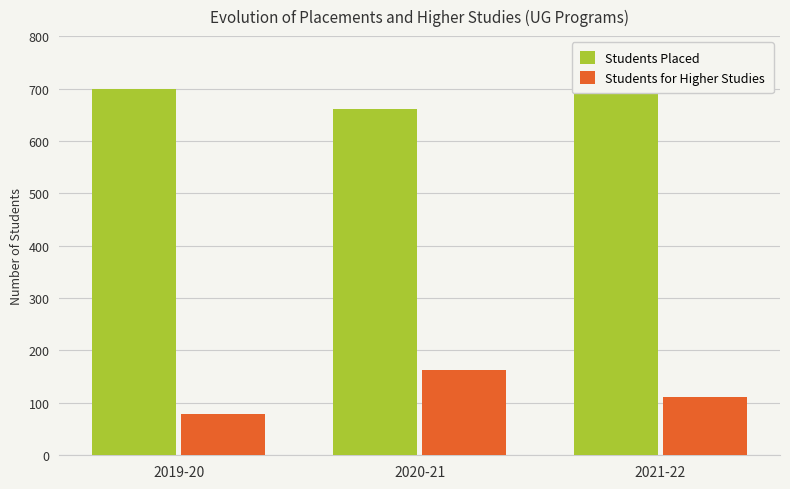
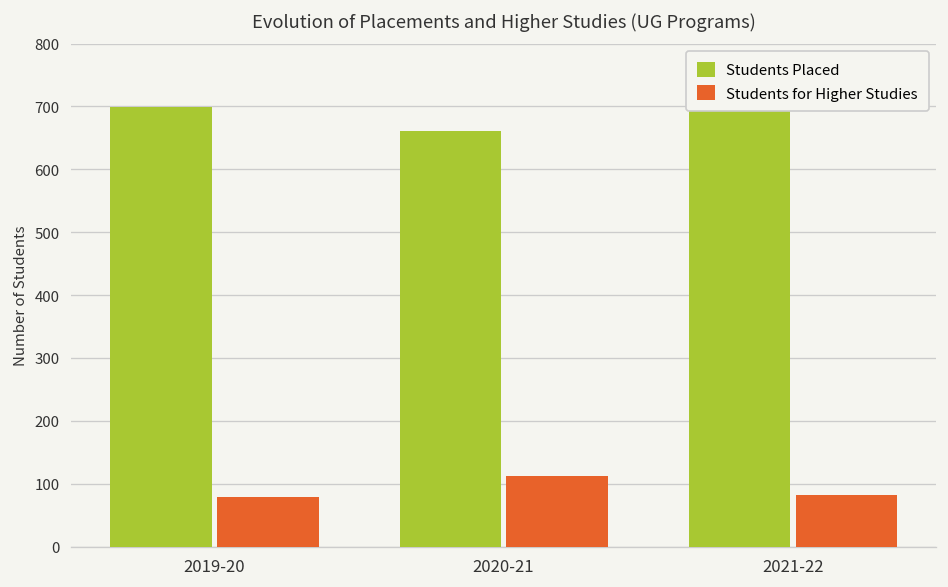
Students for Higher Studies, 2020-21: 160 -> 110
Students for Higher Studies, 2021-22: 110 -> 80
